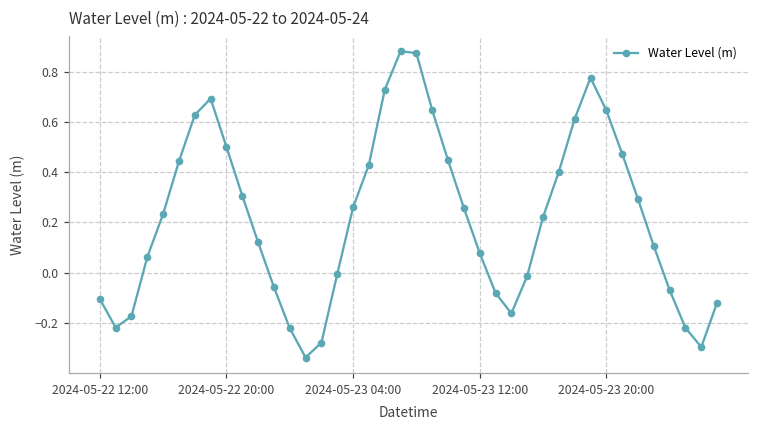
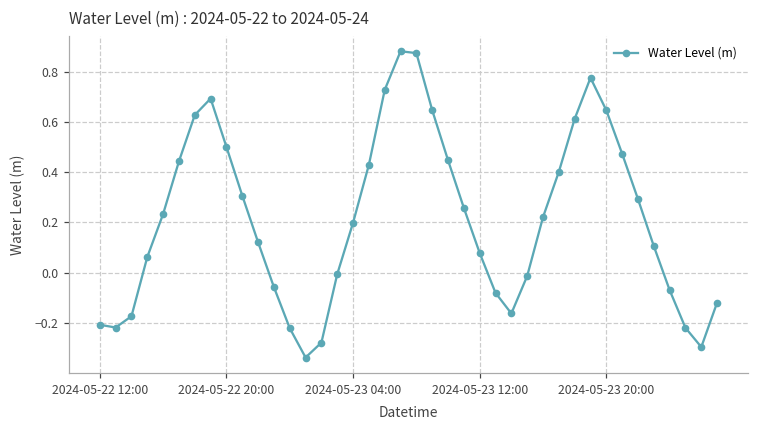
2024-05-22 12:00: -0.11 -> -0.21
2024-05-23 04:00: 0.26 -> 0.20
